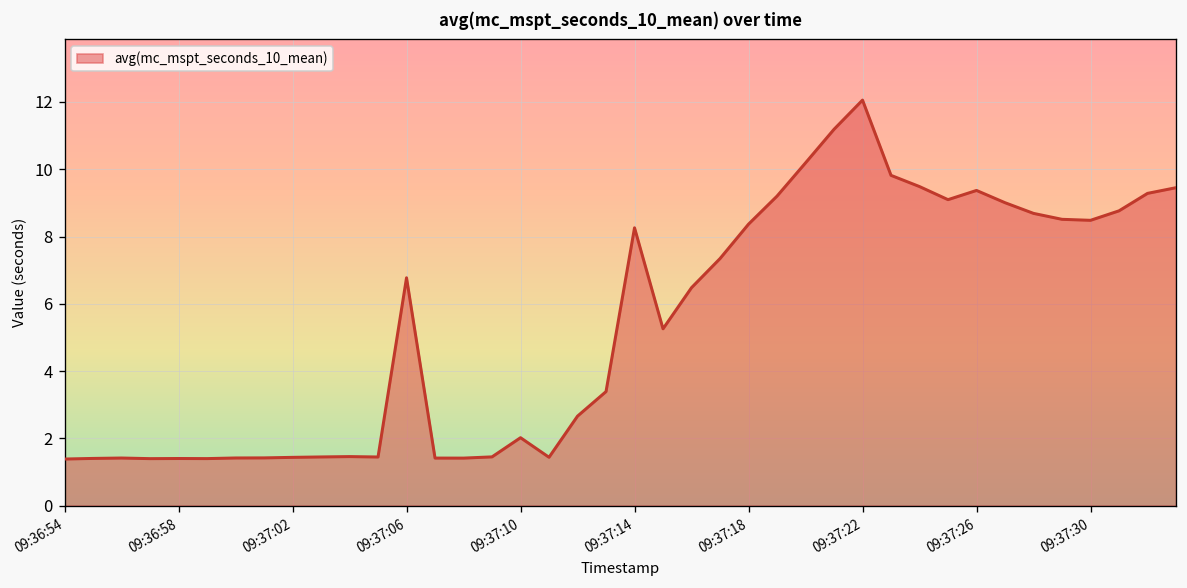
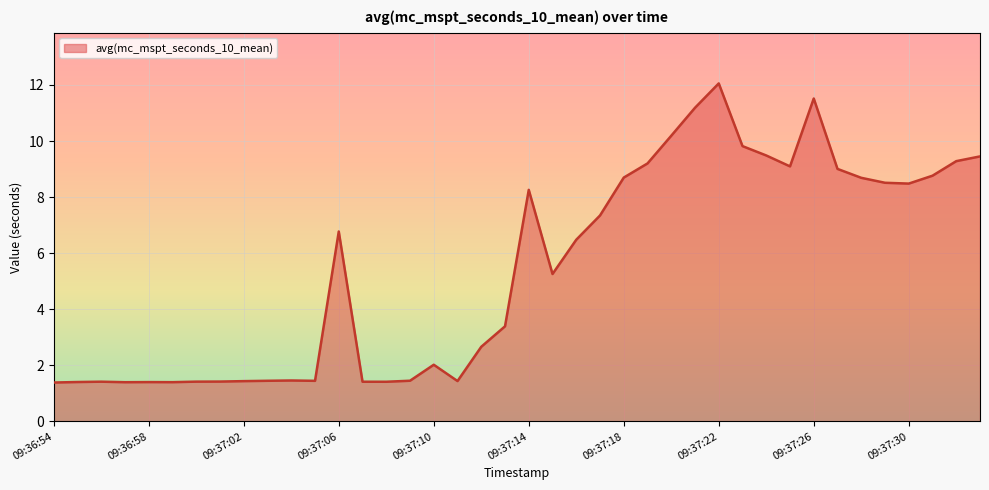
09:37:18: 8.4 -> 8.7
09:37:26: 9.4 -> 11.5
